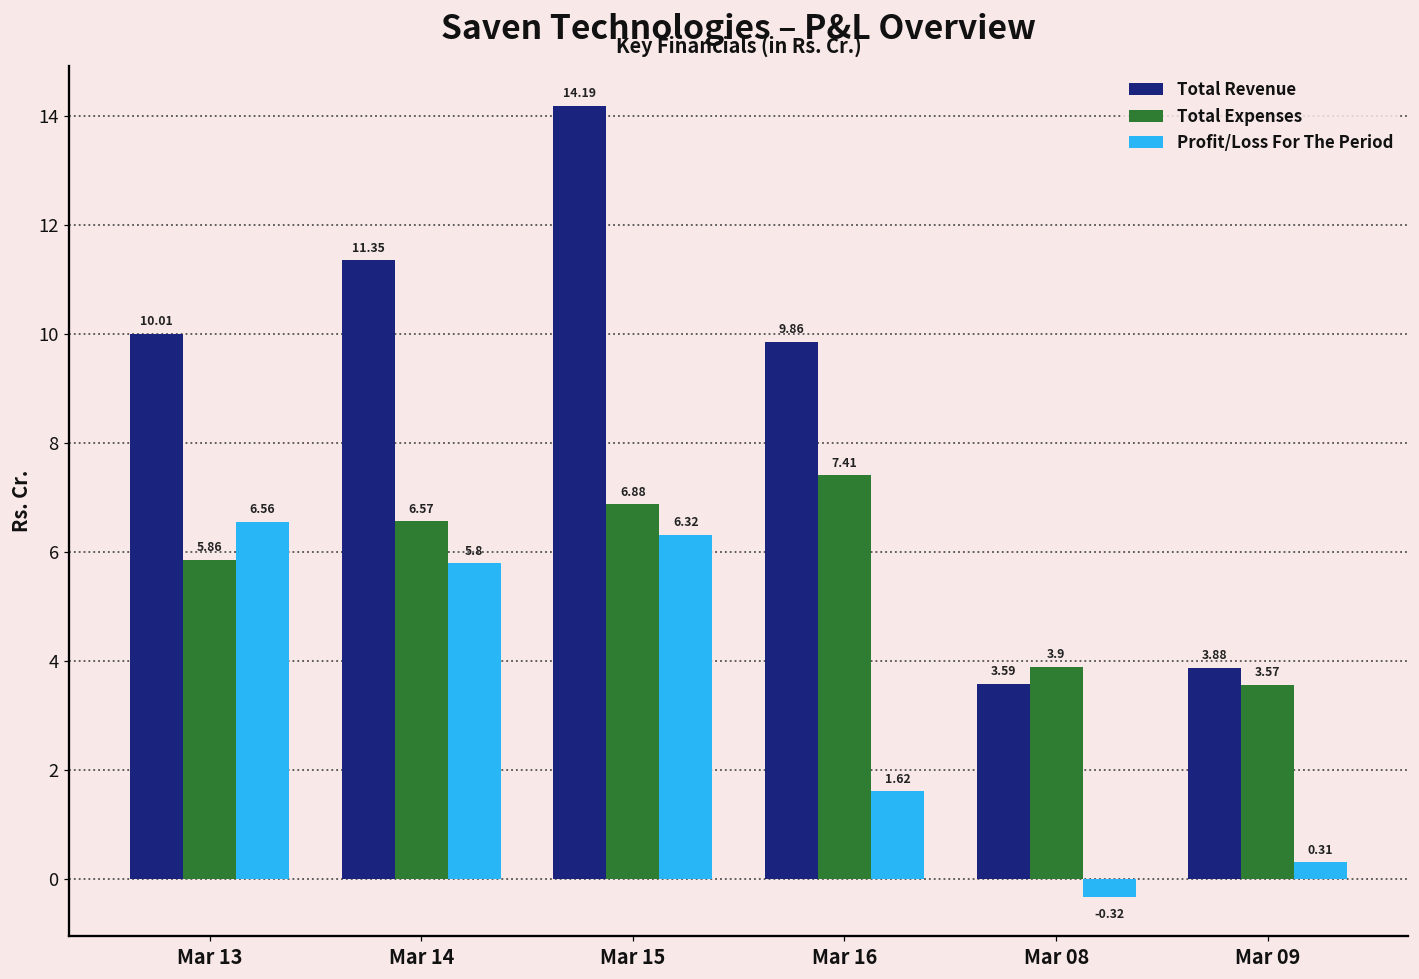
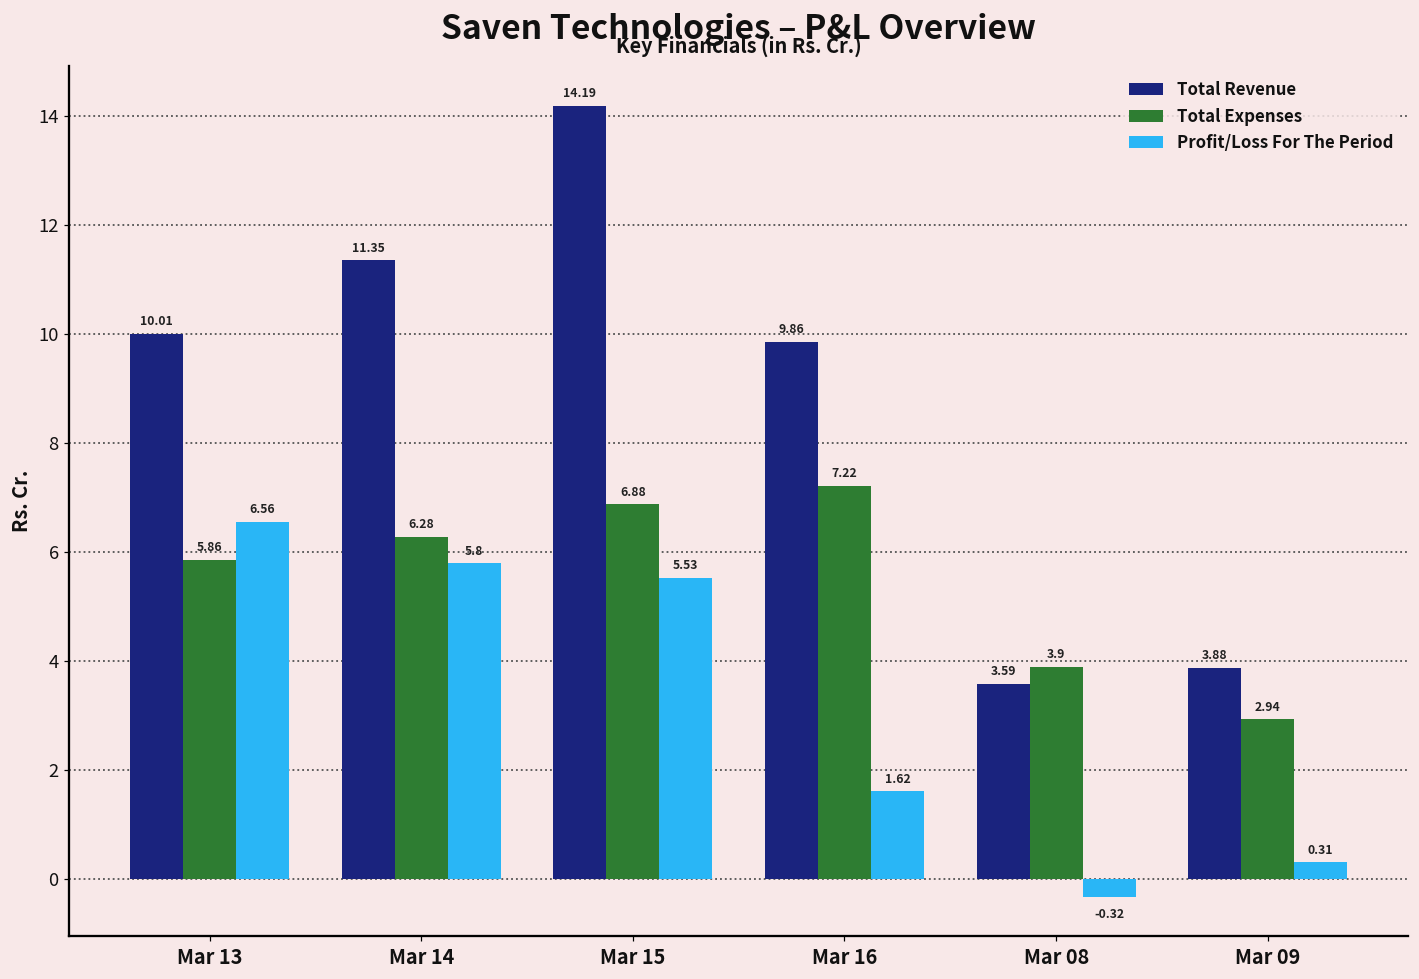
Total Expenses, Mar 14: 6.57 -> 6.28
Profit/Loss For The Period, Mar 15: 6.32 -> 5.53
Total Expenses, Mar 16: 7.41 -> 7.22
Total Expenses, Mar 09: 3.57 -> 2.94
